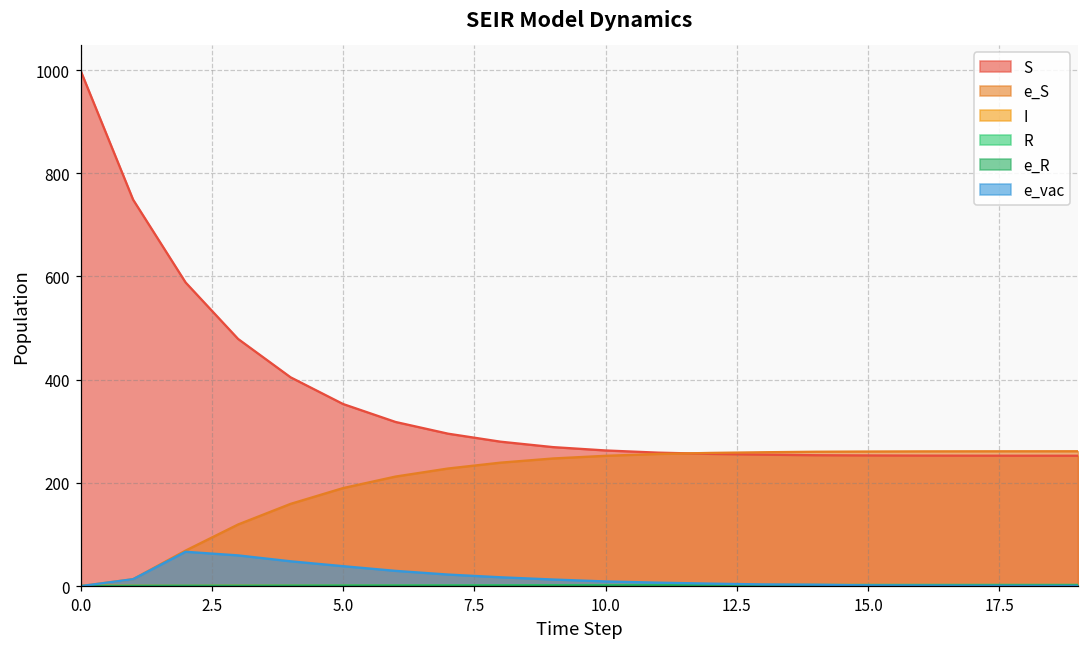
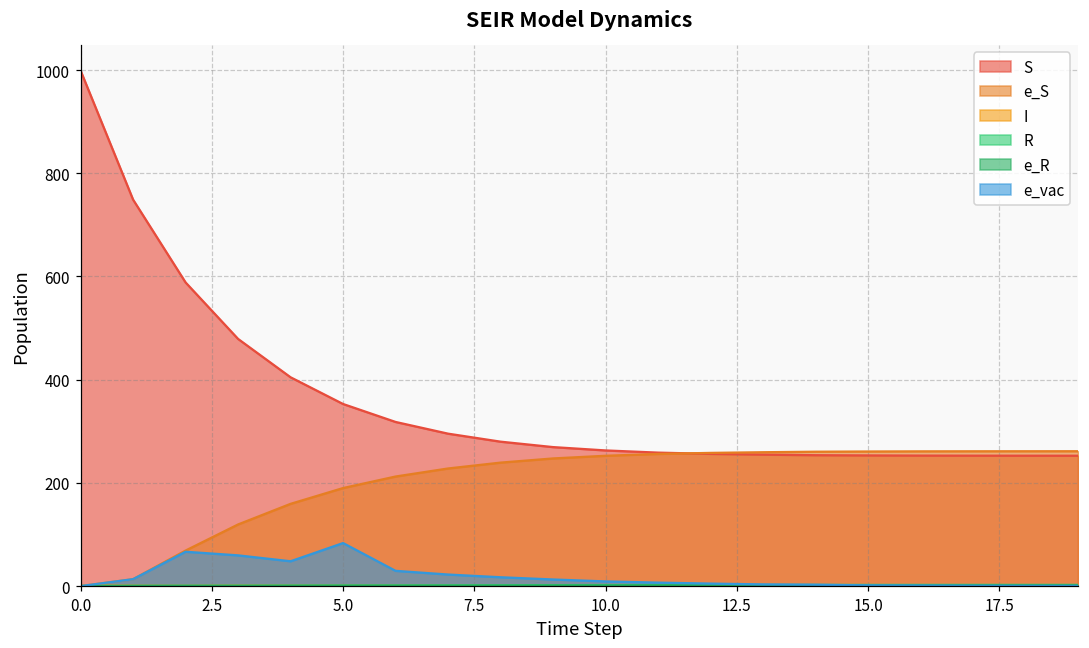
e_vac, 5.0: 40 -> 80
